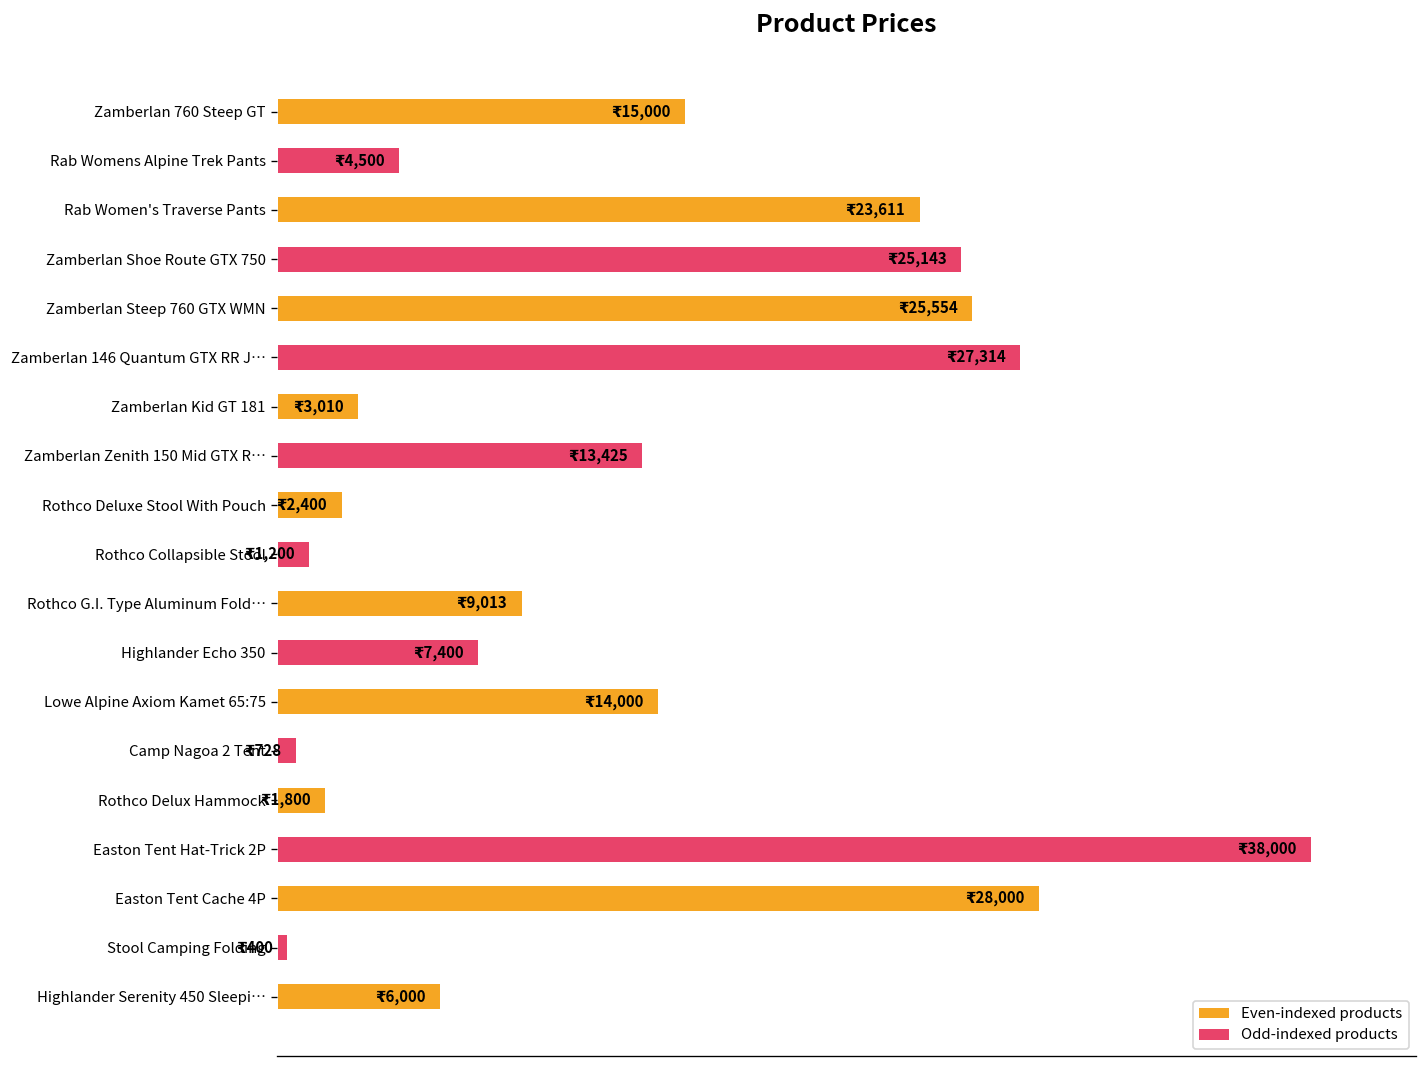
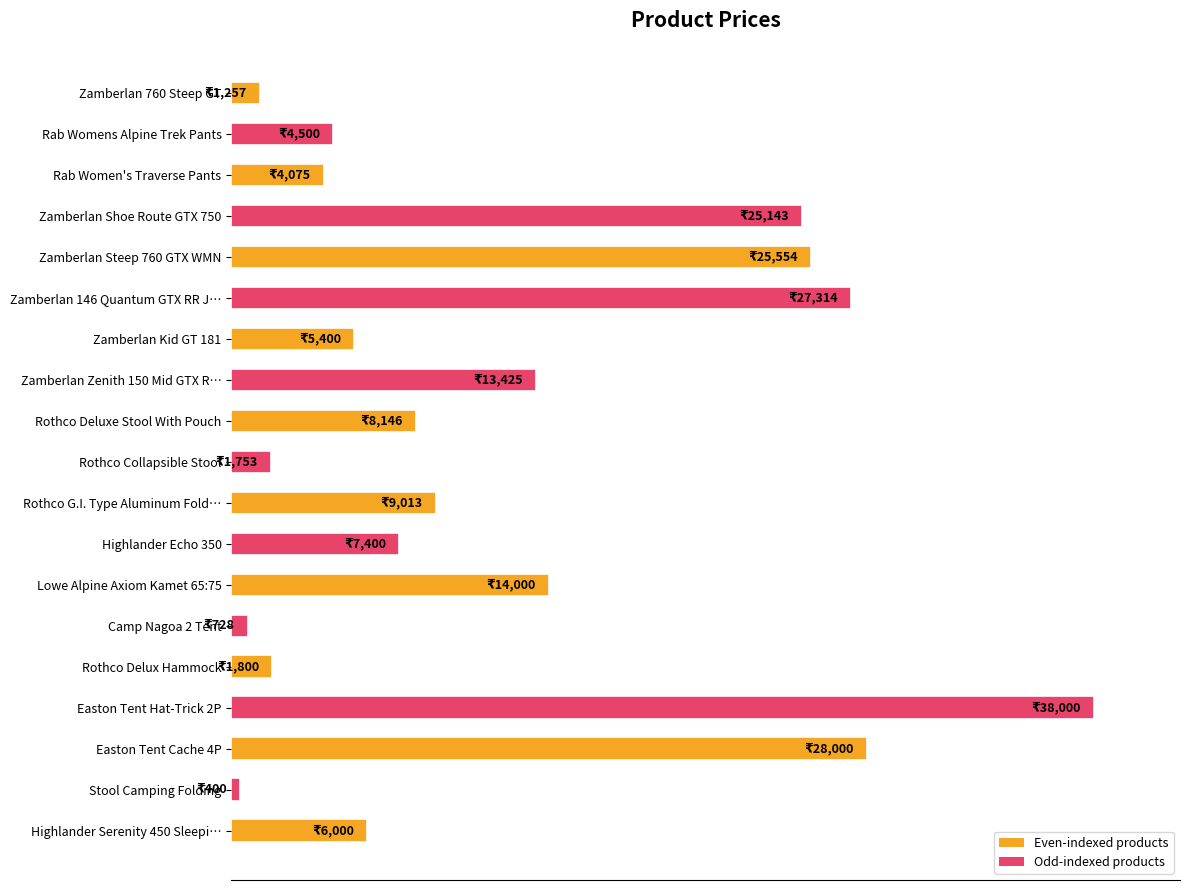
Zamberlan 760 Steep GT: 15,000 -> 1,257
Rab Women's Traverse Pants: 23,611 -> 4,075
Zamberlan Kid GT 181: 3,010 -> 5,400
Rothco Deluxe Stool With Pouch: 2,400 -> 8,146
Rothco Collapsible Stool: 1,200 -> 1,753
